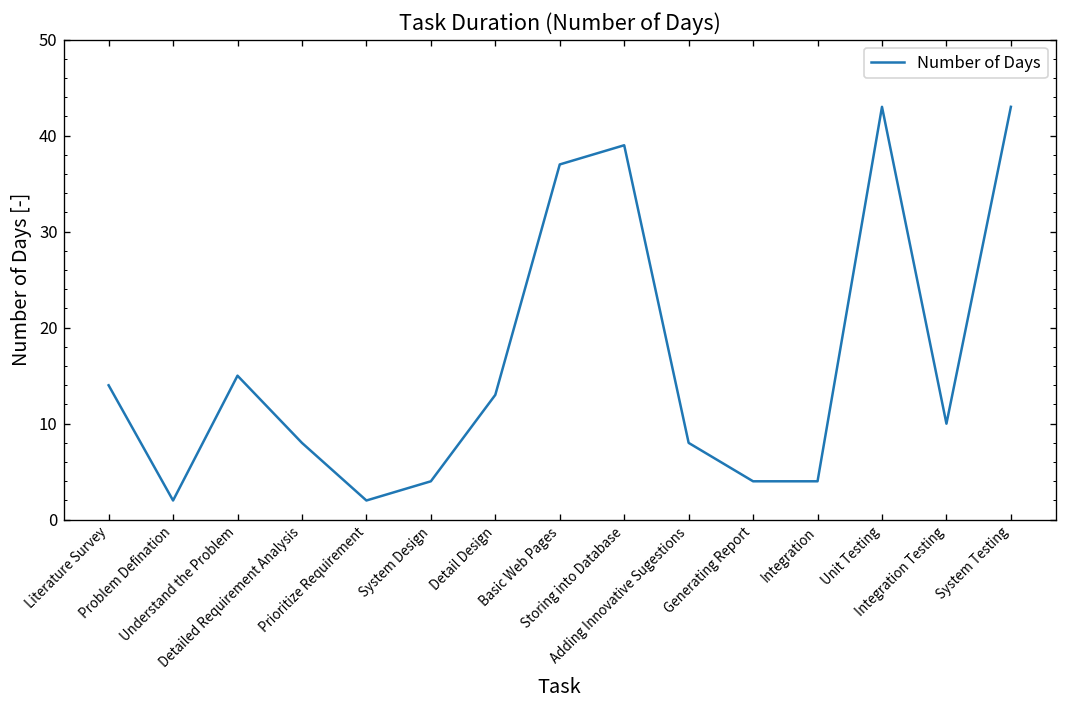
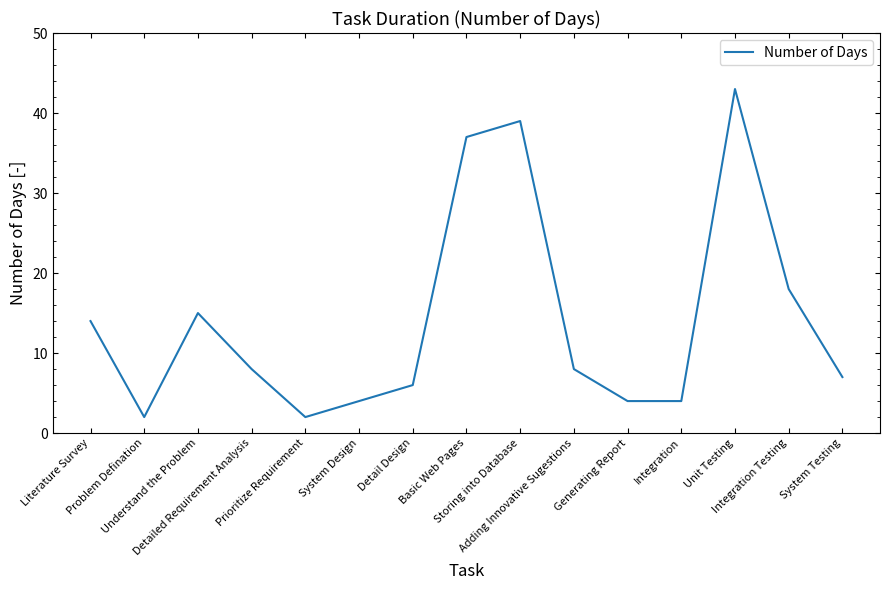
Detail Design: 13 -> 6
Integration Testing: 10 -> 18
System Testing: 43 -> 7
